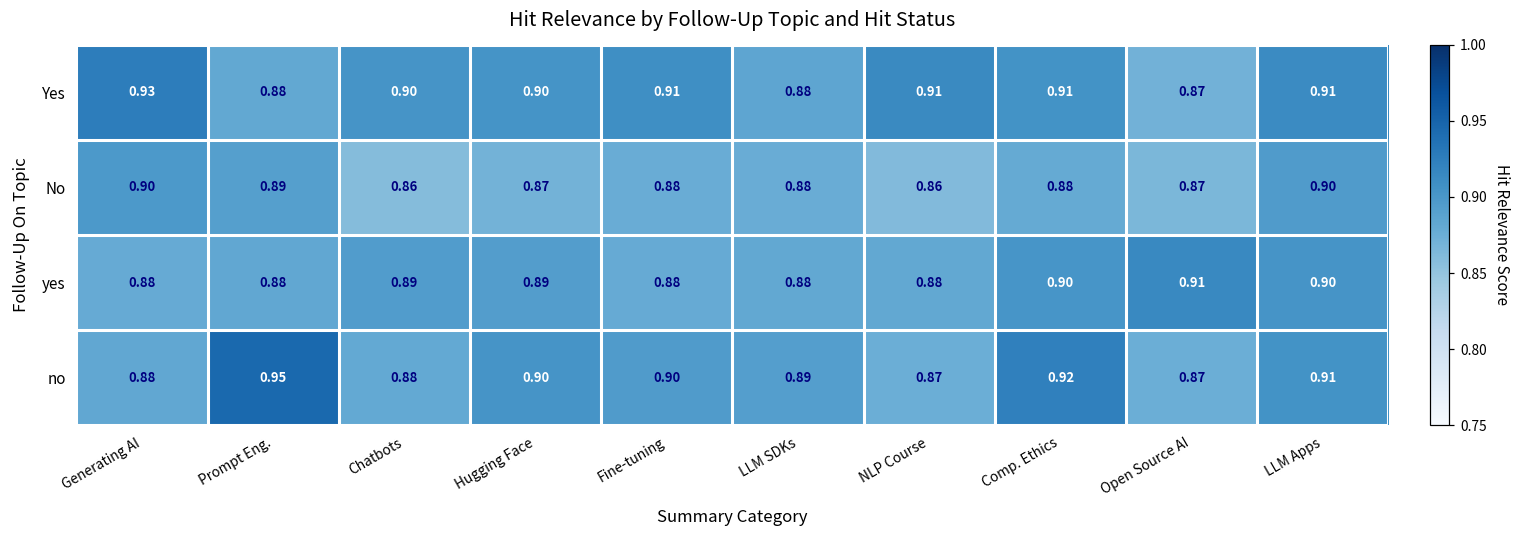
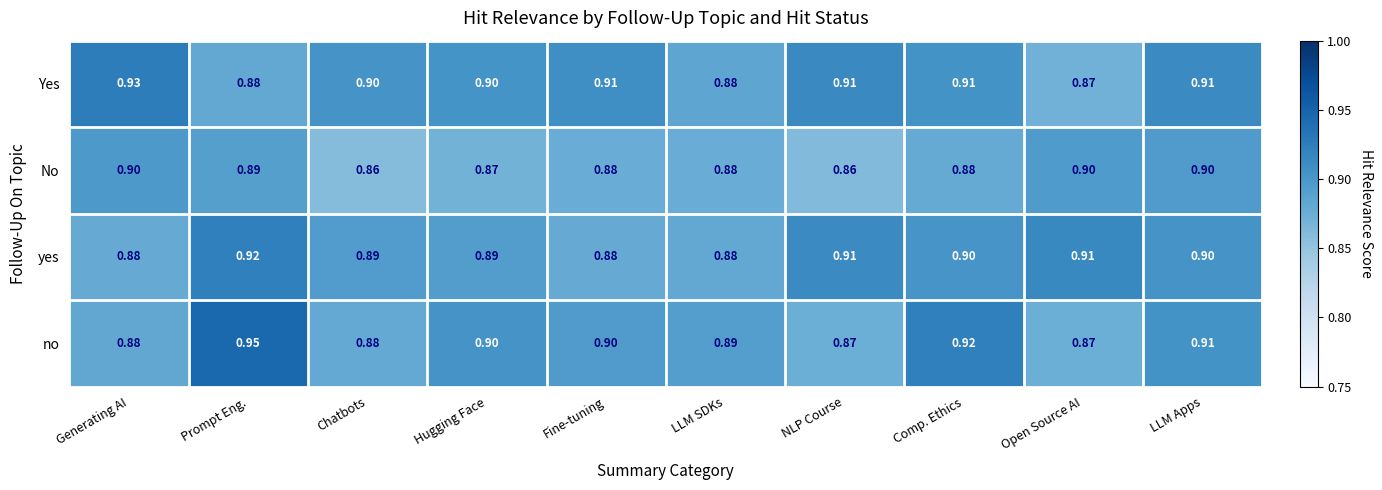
No, Open Source AI: 0.87 -> 0.90
yes, Prompt Eng.: 0.88 -> 0.92
yes, NLP Course: 0.88 -> 0.91
